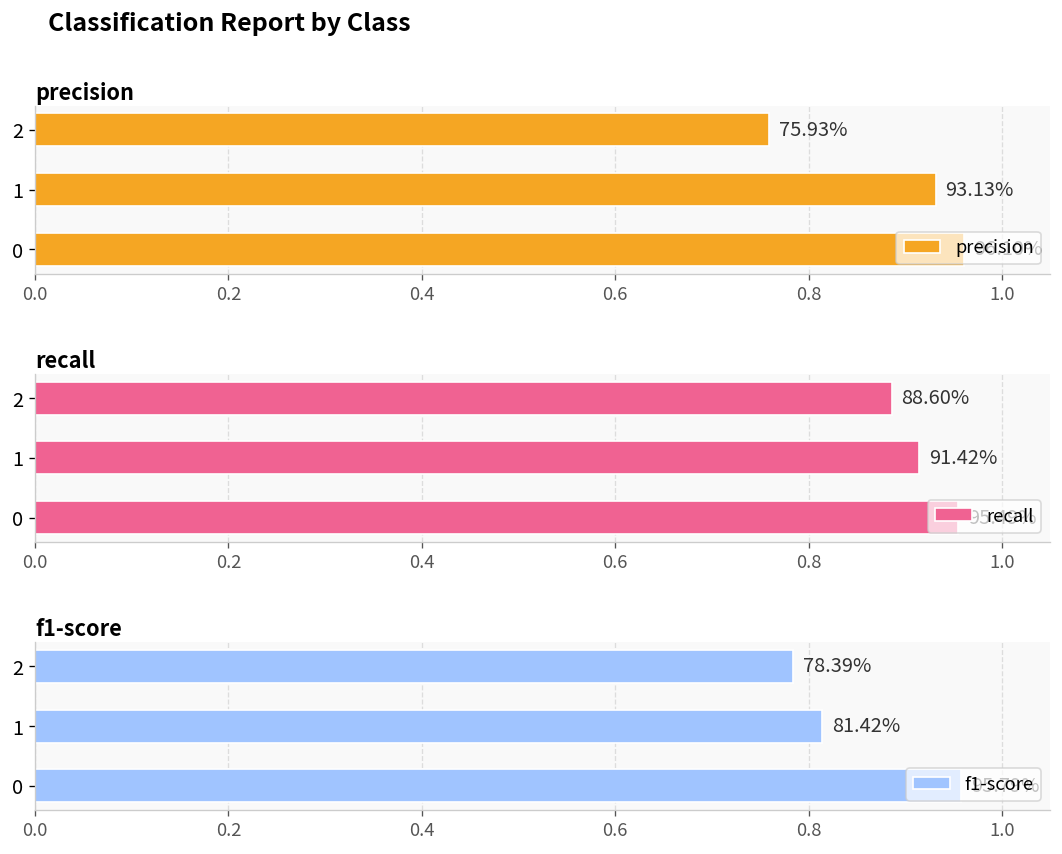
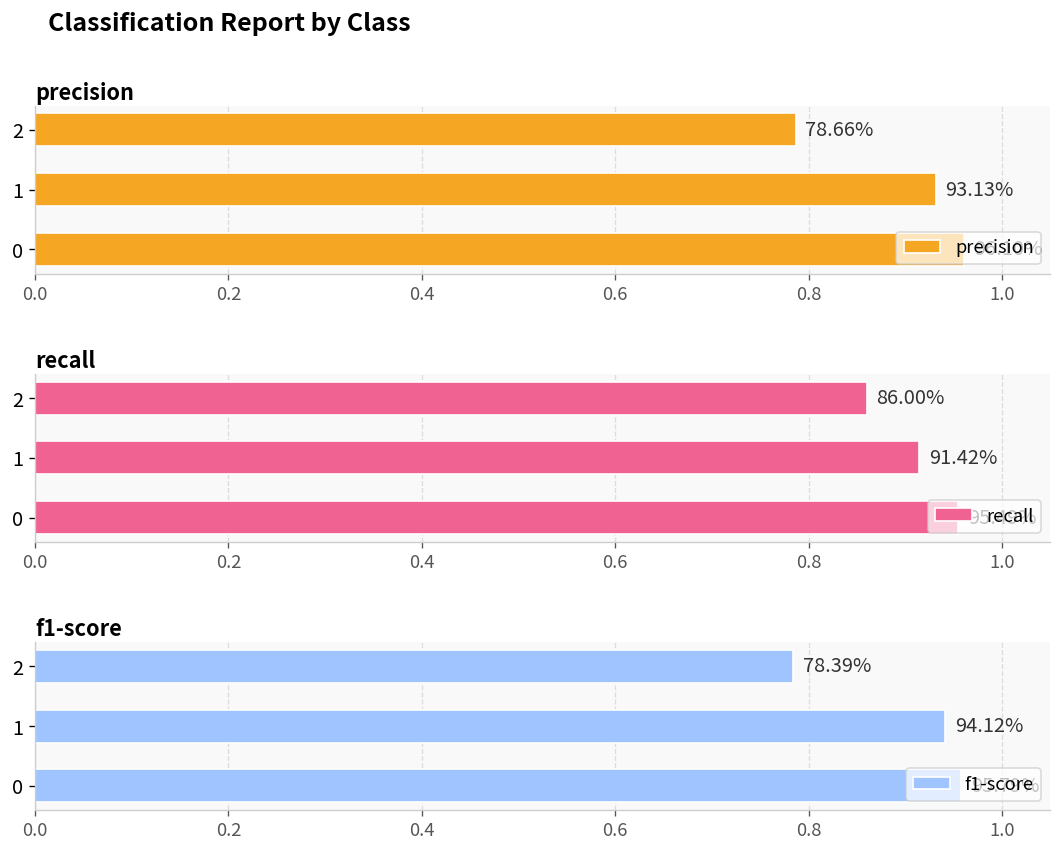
precision, 2: 75.93% -> 78.66%
recall, 2: 88.60% -> 86.00%
f1-score, 1: 81.42% -> 94.12%
